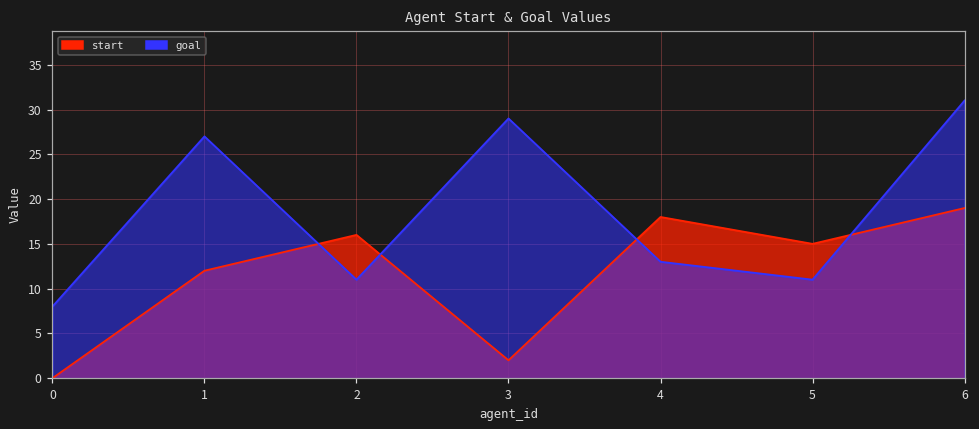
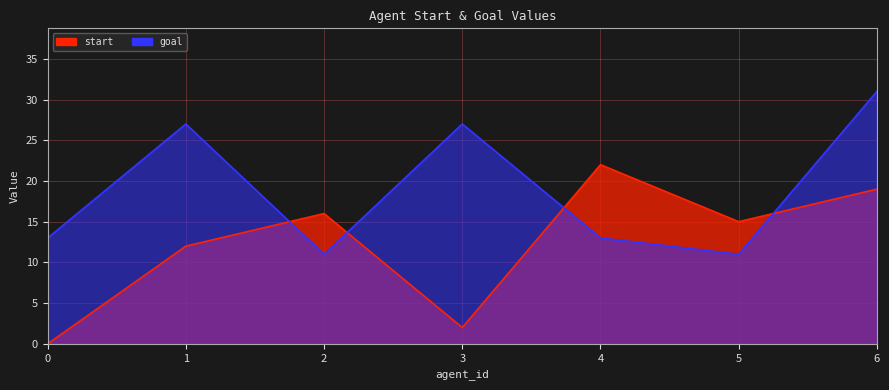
goal, 0: 8 -> 13
goal, 3: 29 -> 27
start, 4: 18 -> 22
